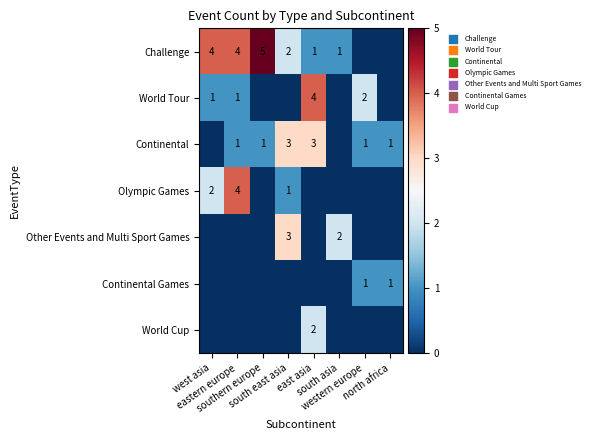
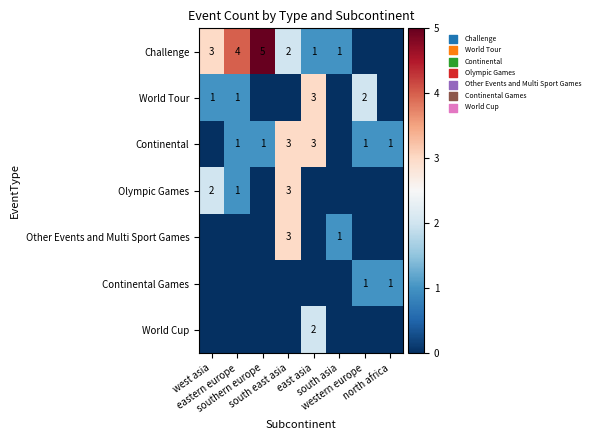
Challenge, west asia: 4 -> 3
World Tour, east asia: 4 -> 3
Olympic Games, eastern europe: 4 -> 1
Olympic Games, south east asia: 1 -> 3
Other Events and Multi Sport Games, south asia: 2 -> 1
